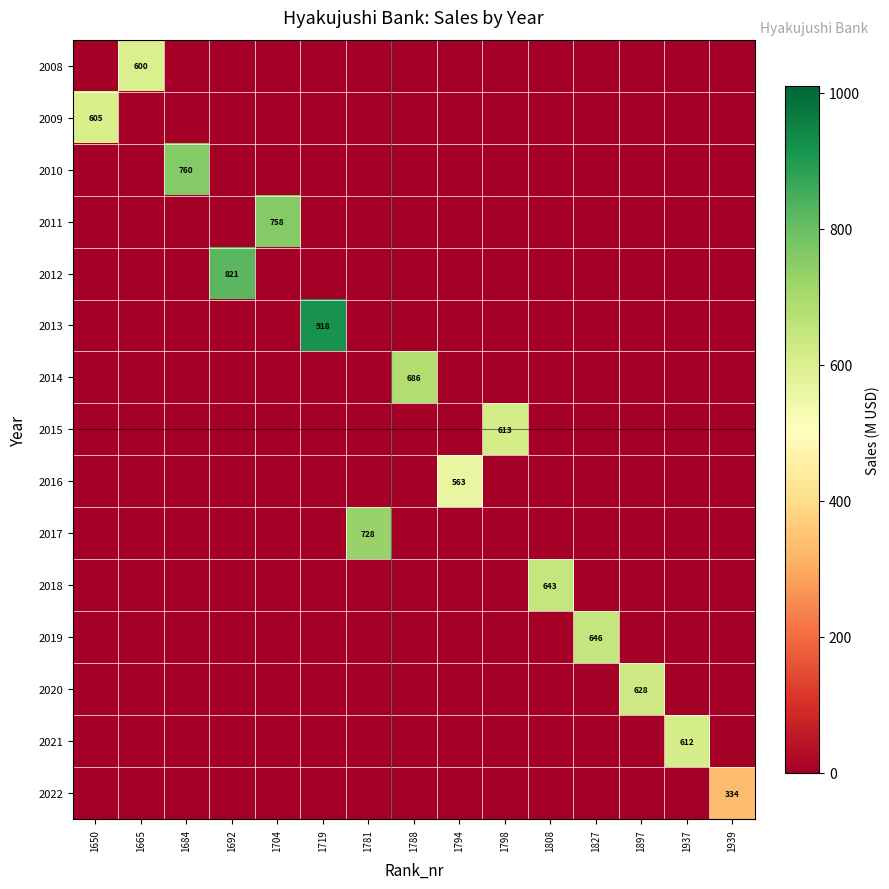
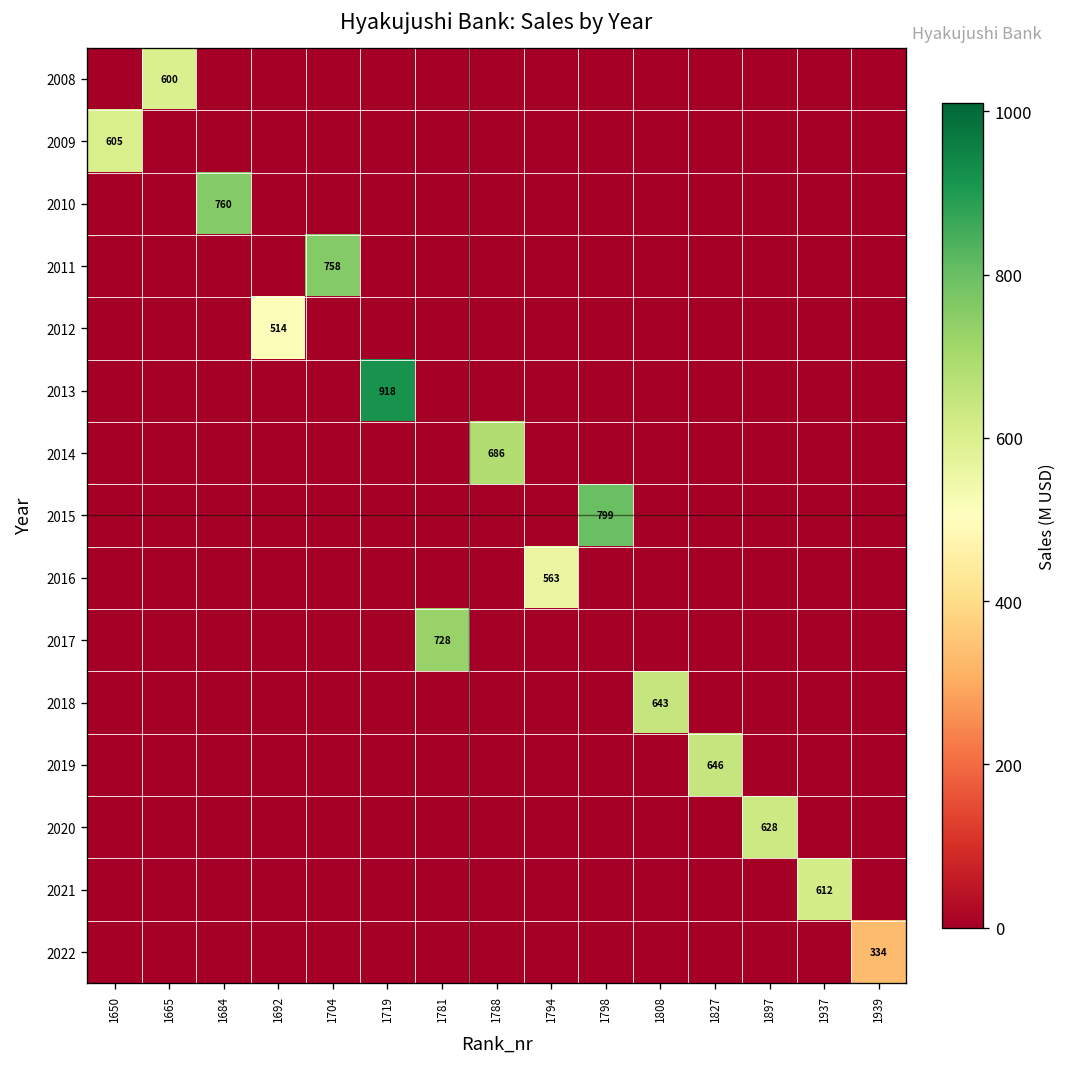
2012, 1692: 821 -> 514
2015, 1798: 613 -> 799
